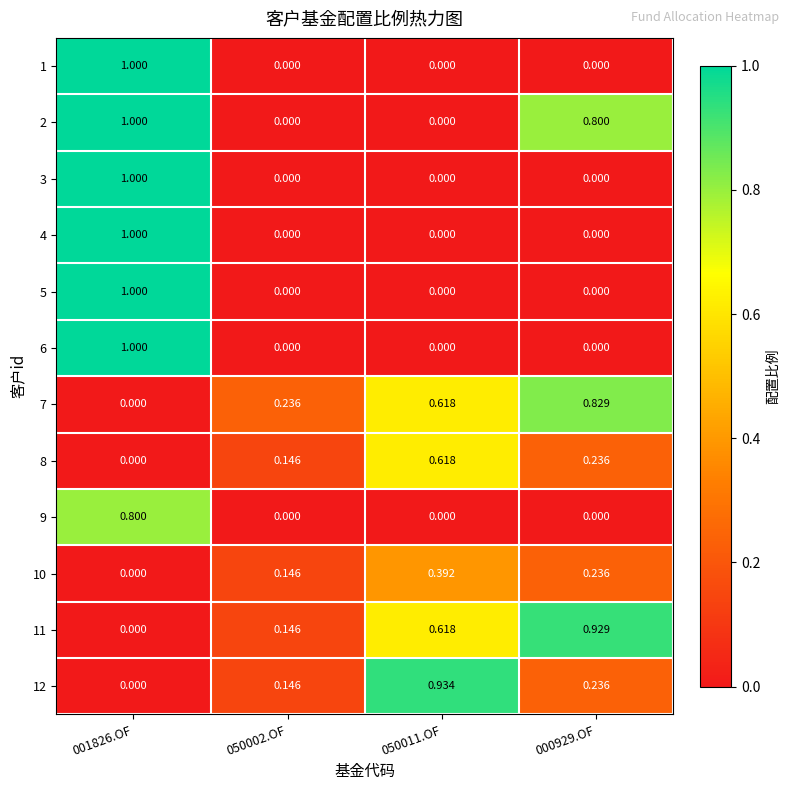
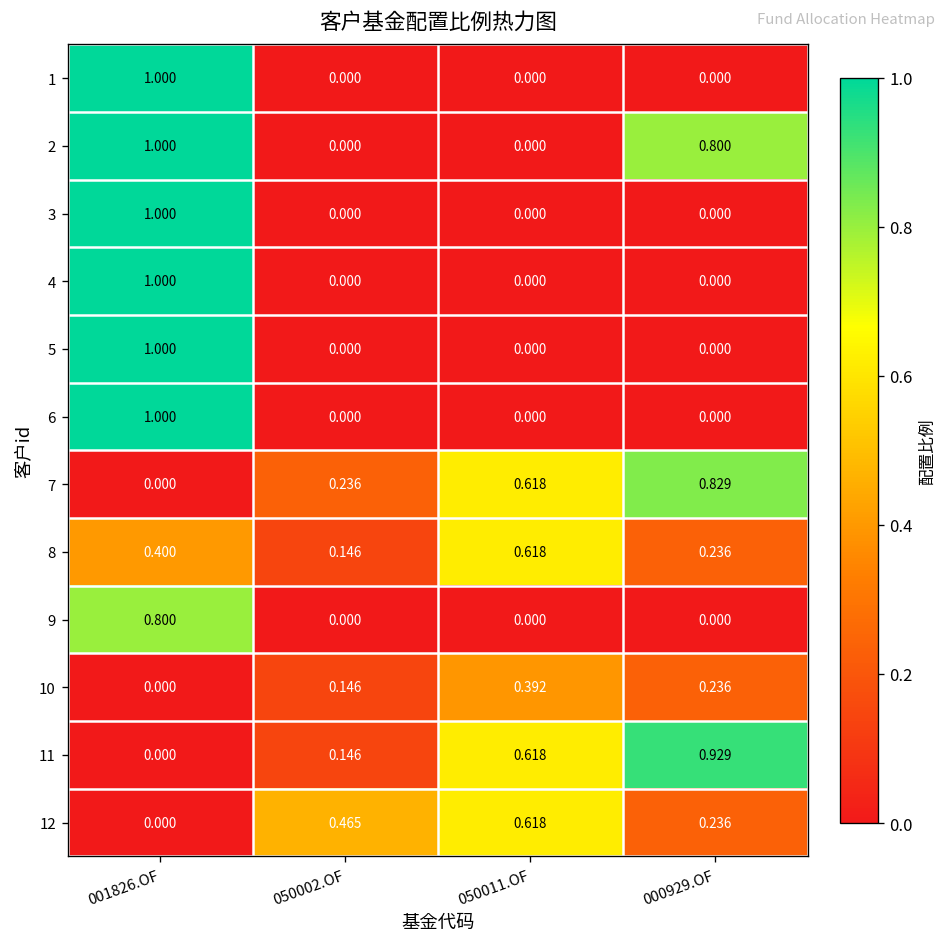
8, 001826.OF: 0.000 -> 0.400
12, 050002.OF: 0.146 -> 0.465
12, 050011.OF: 0.934 -> 0.618
